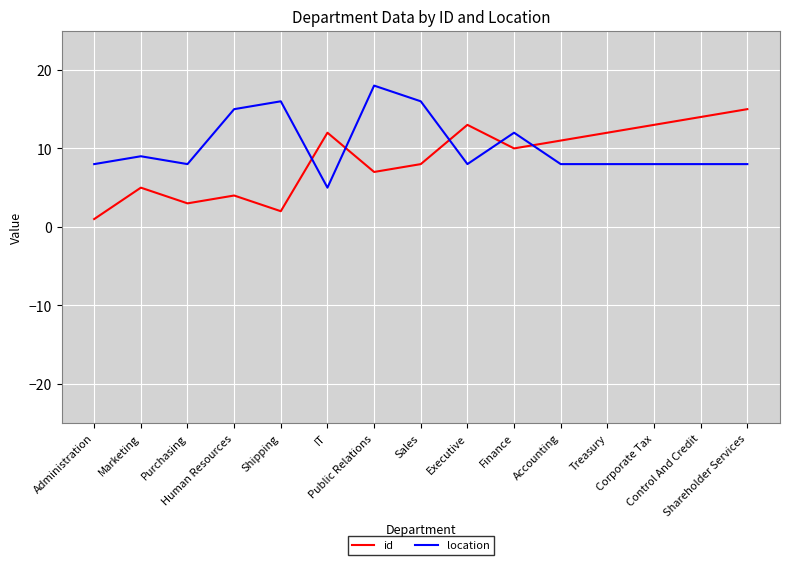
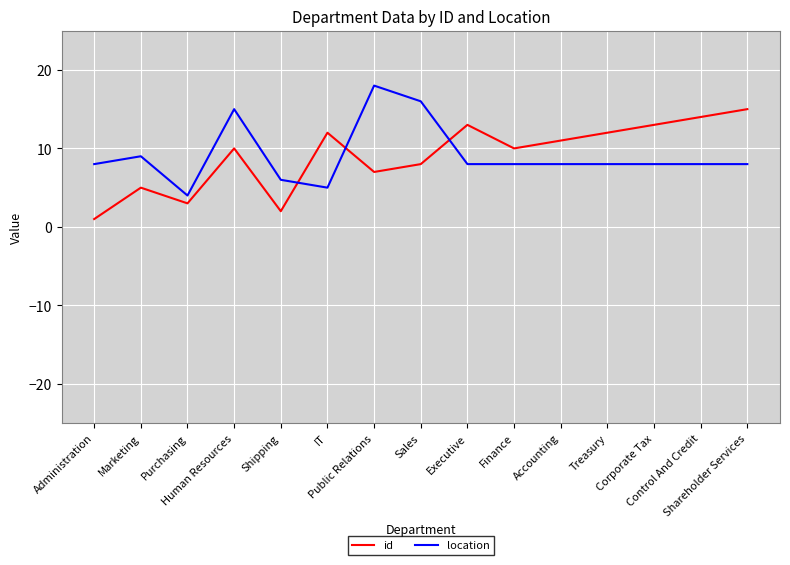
location, Purchasing: 8 -> 4
id, Human Resources: 4 -> 10
location, Shipping: 16 -> 6
location, Finance: 12 -> 8
